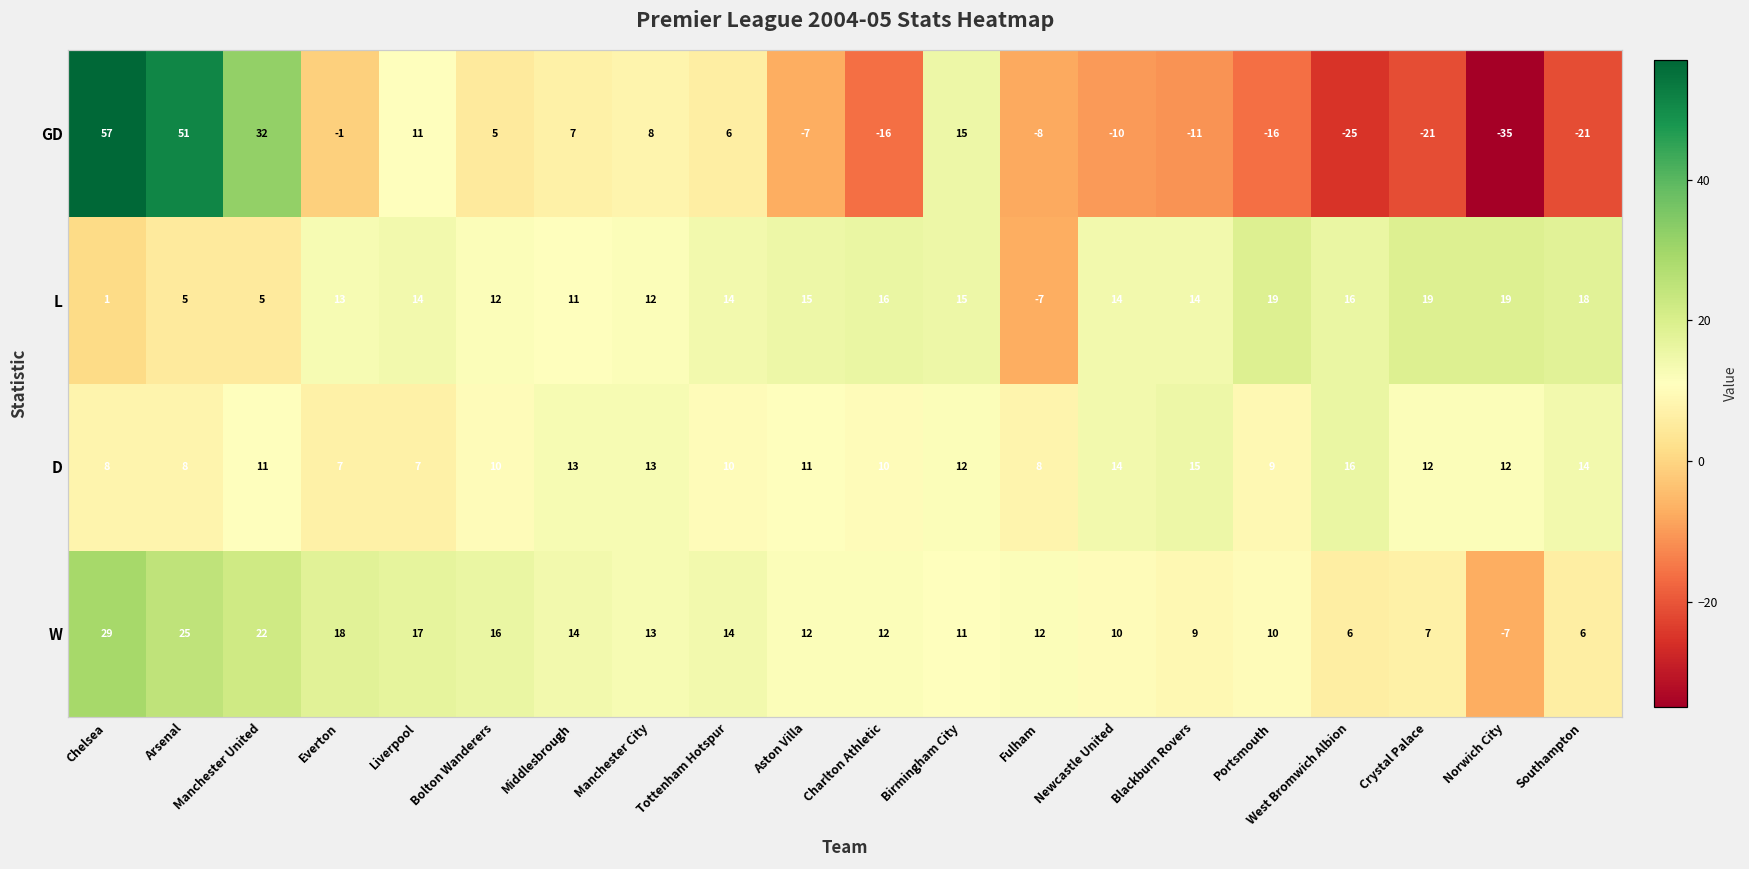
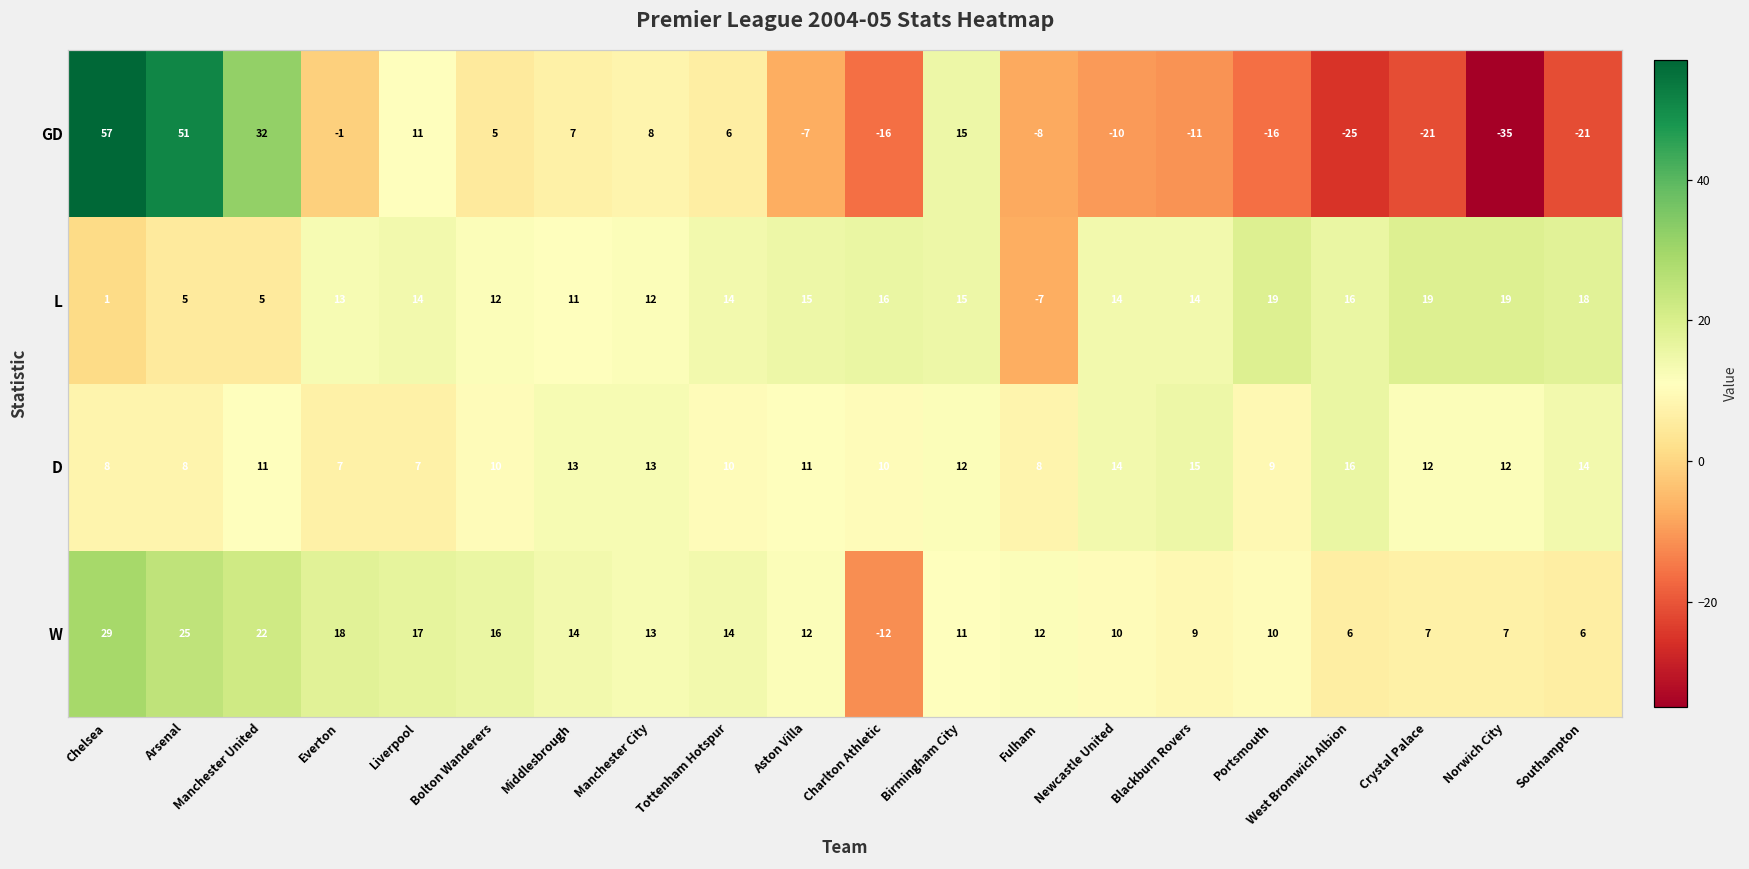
W, Charlton Athletic: 12 -> -12
W, Norwich City: -7 -> 7
